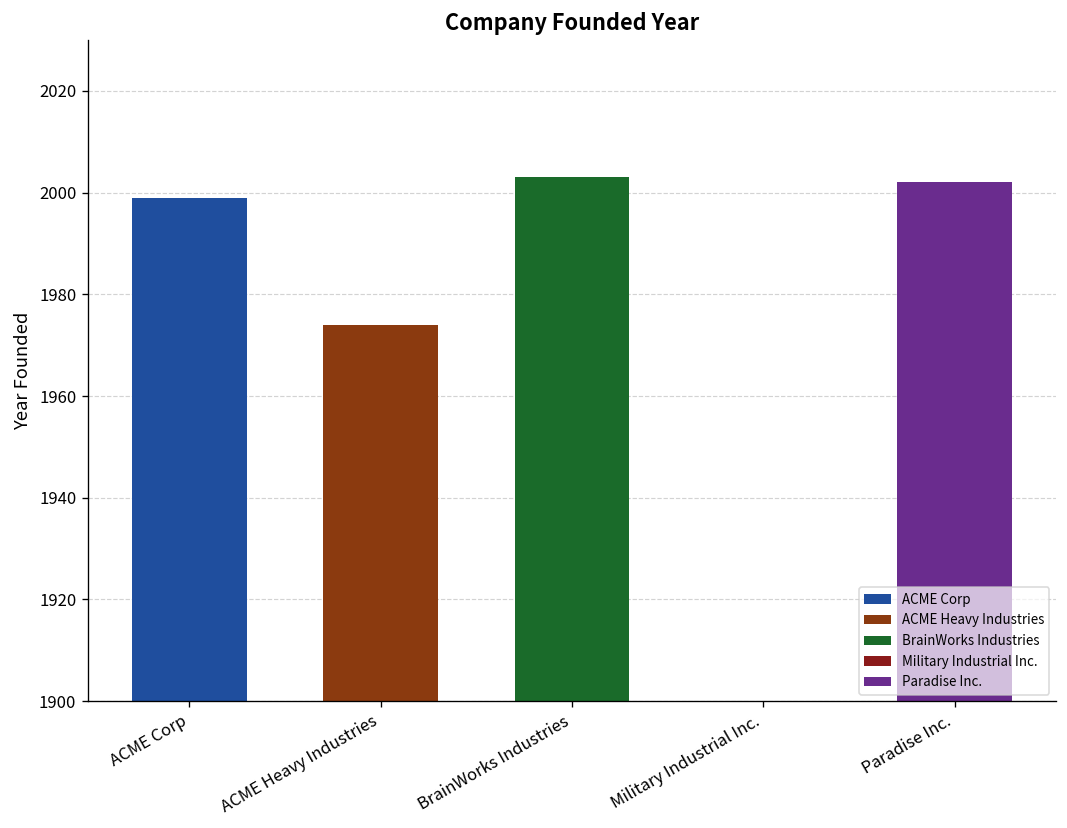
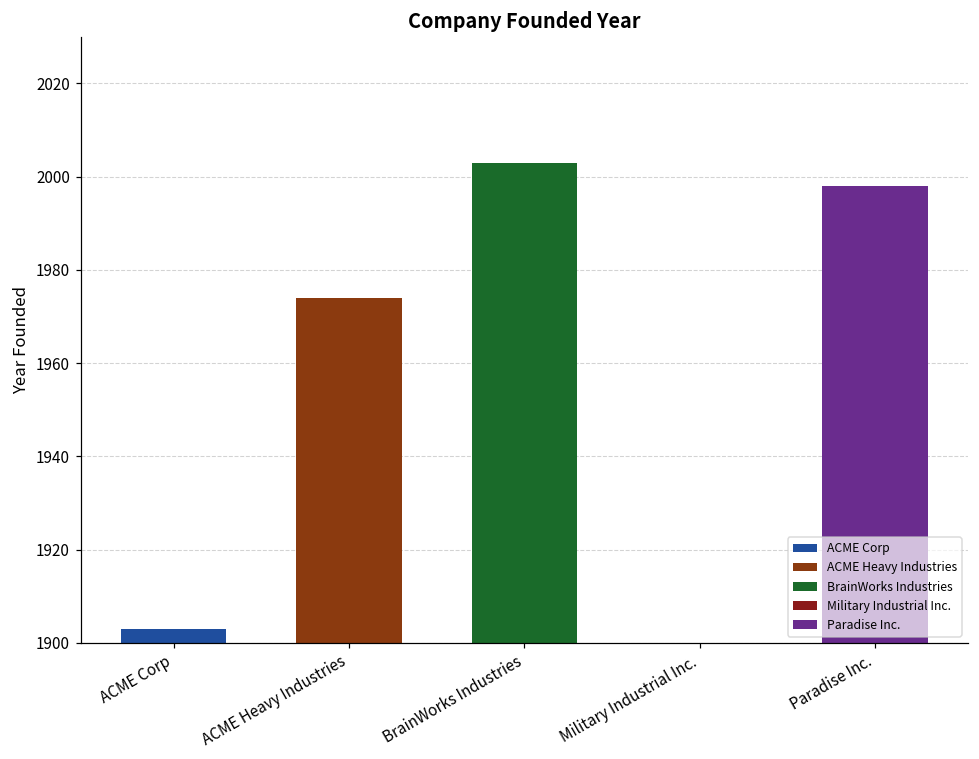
ACME Corp: 1999 -> 1903
Paradise Inc.: 2002 -> 1998
